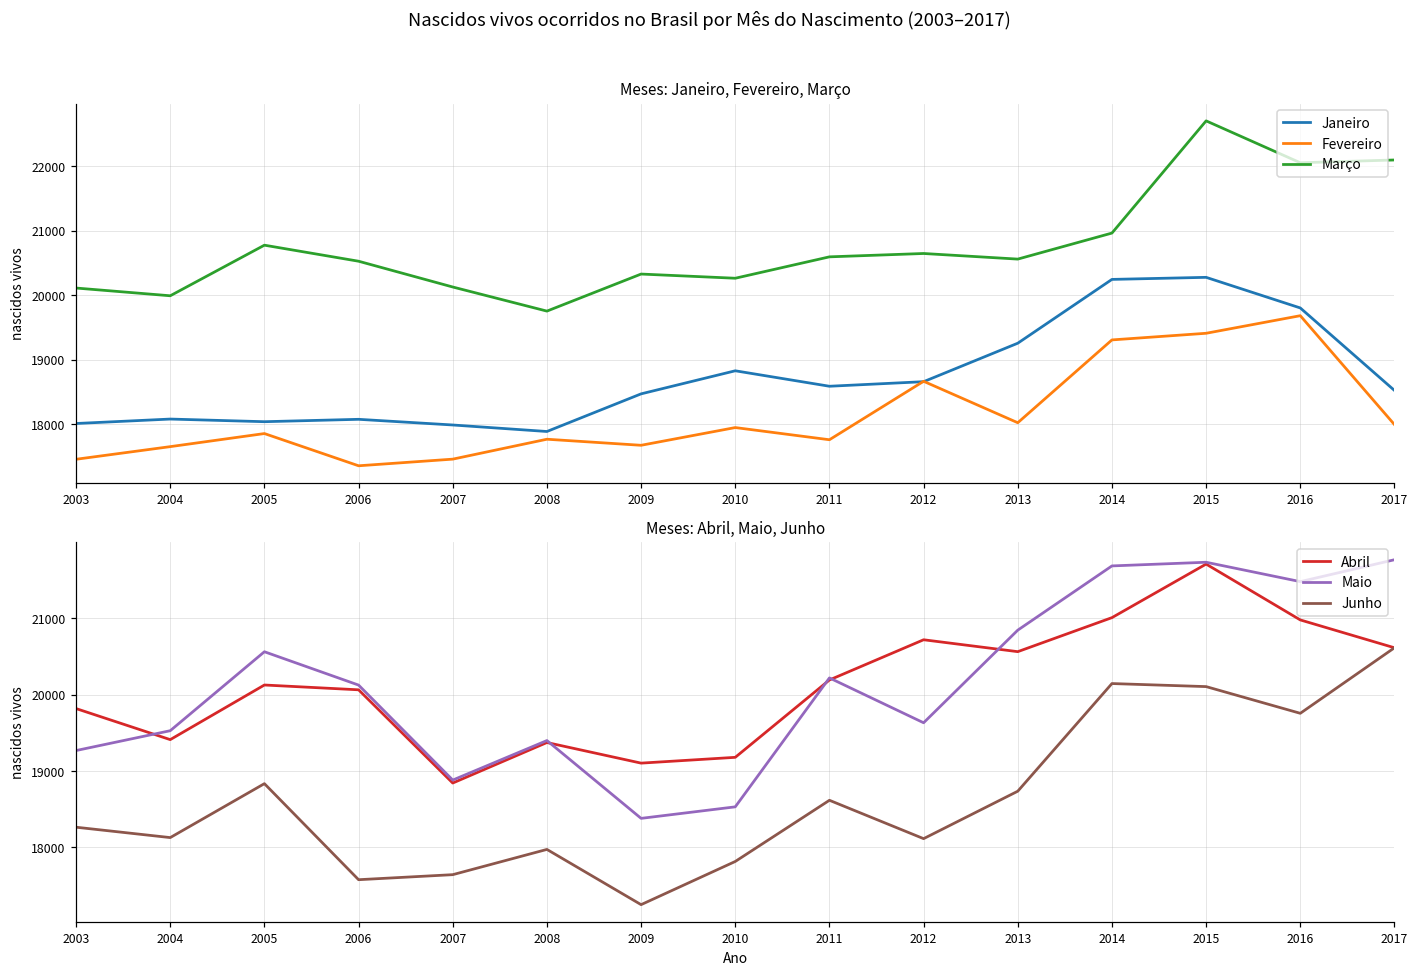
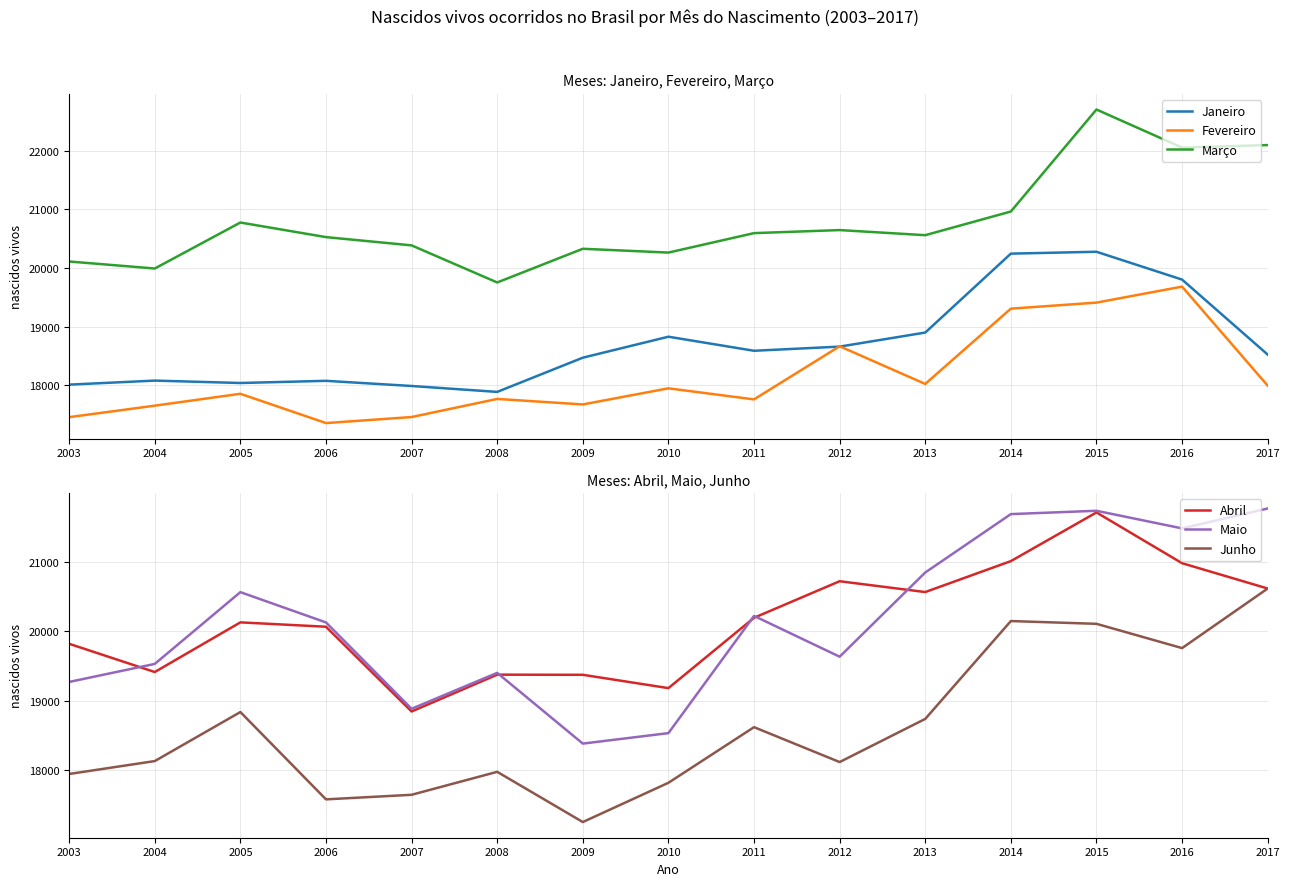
Meses: Janeiro, Fevereiro, Março, Março, 2007: 20100 -> 20400
Meses: Janeiro, Fevereiro, Março, Janeiro, 2013: 19300 -> 18900
Meses: Abril, Maio, Junho, Junho, 2003: 18300 -> 17900
Meses: Abril, Maio, Junho, Abril, 2009: 19100 -> 19400
